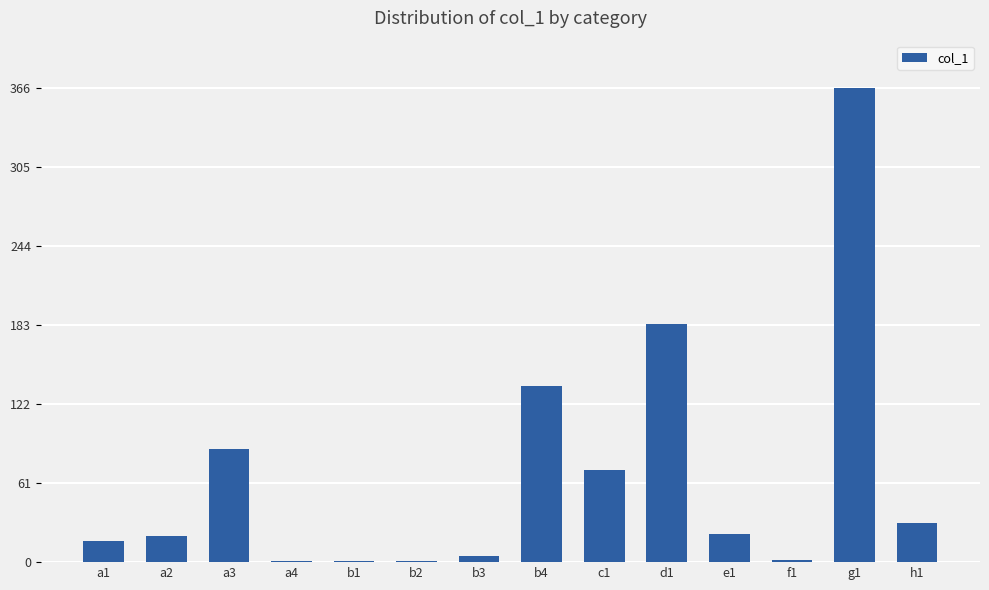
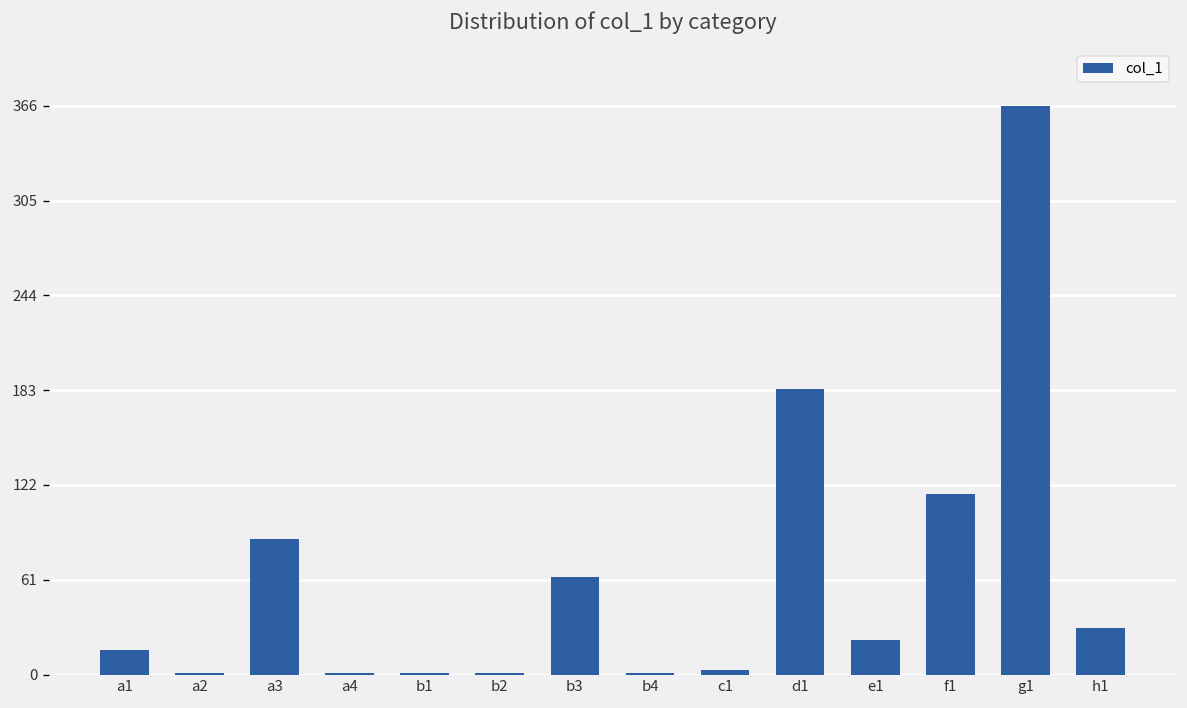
a2: 20 -> 1
b3: 5 -> 63
b4: 136 -> 1
c1: 71 -> 3
f1: 2 -> 116
